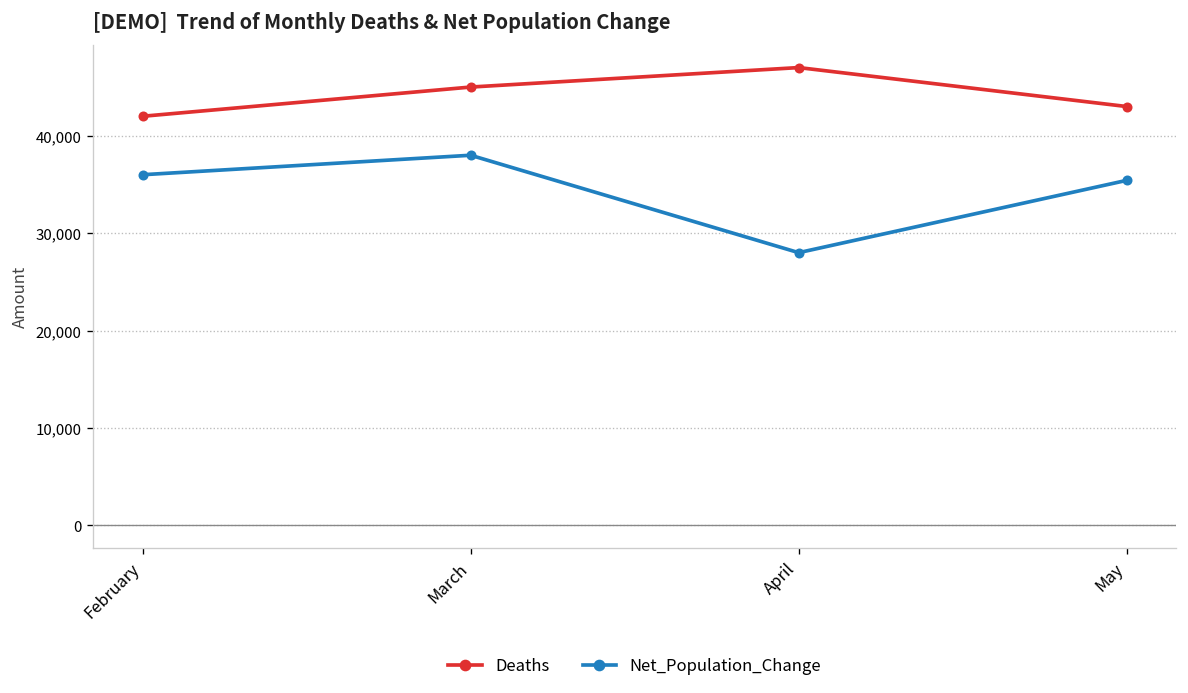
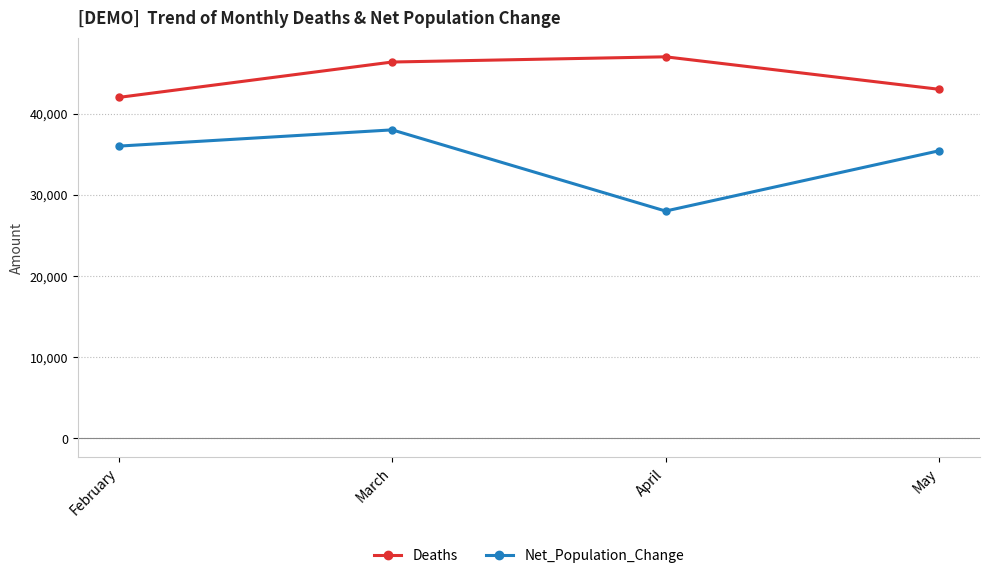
Deaths, March: 45,000 -> 46,000
